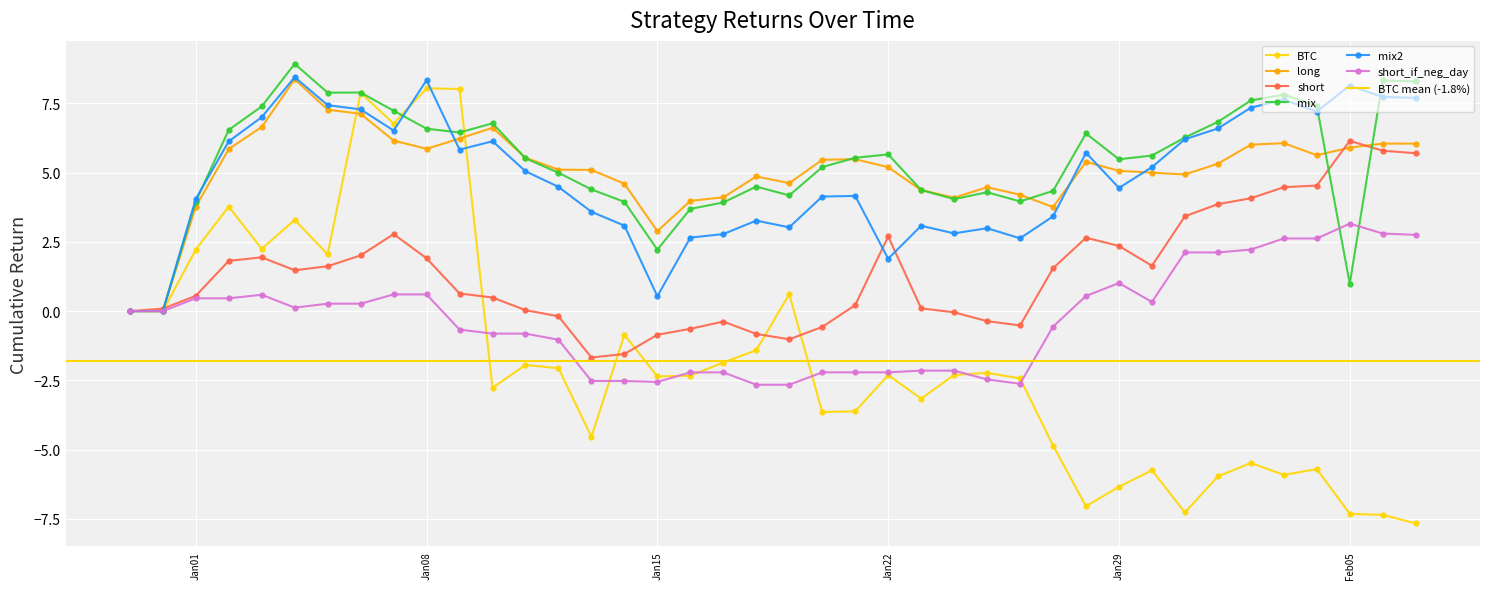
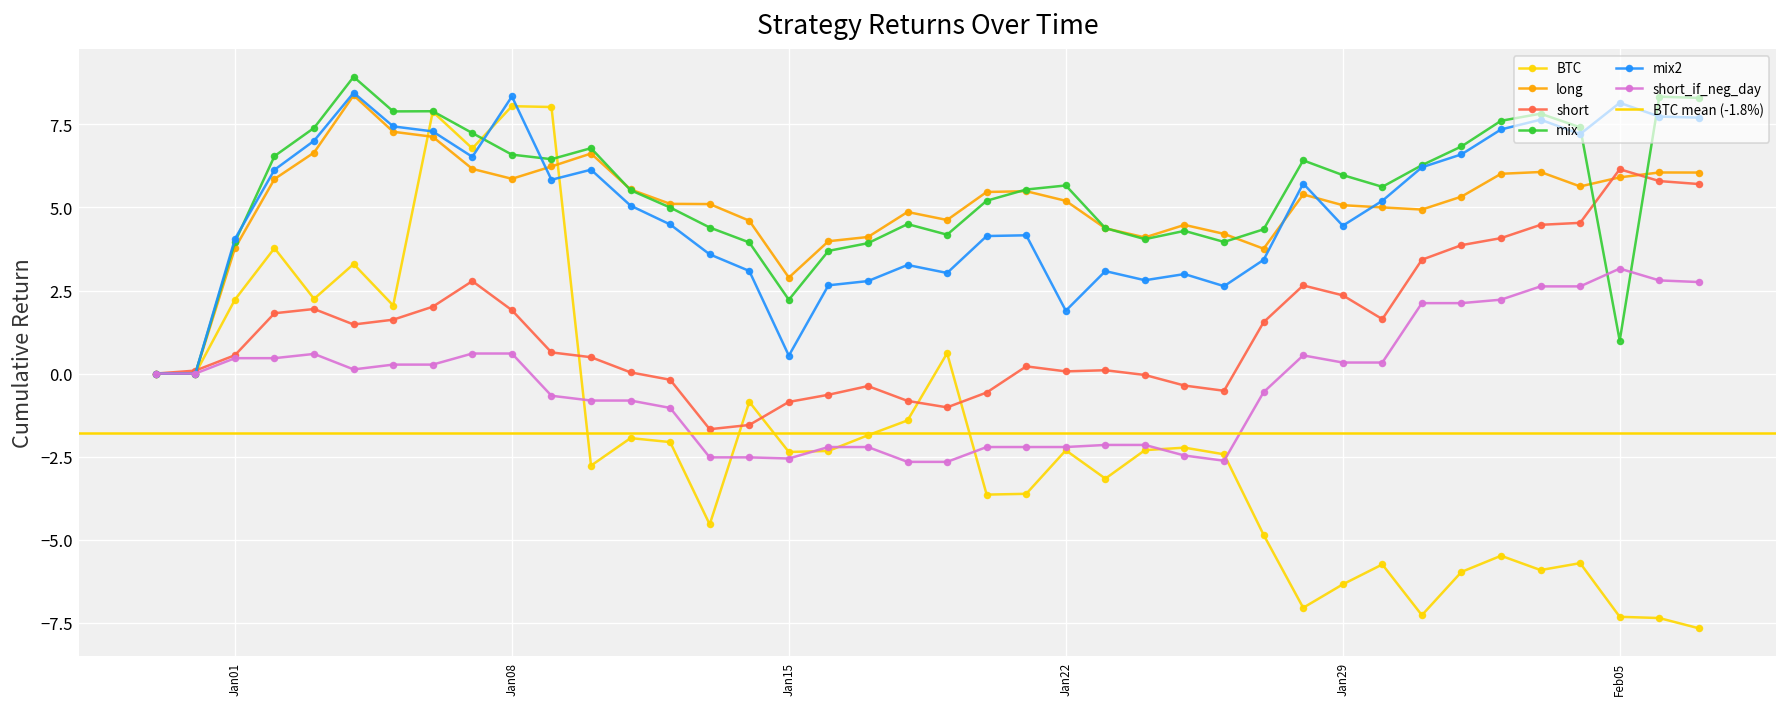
short, Jan22: 2.7 -> 0.1
mix, Jan29: 5.5 -> 6.0
short_if_neg_day, Jan29: 1.0 -> 0.3
